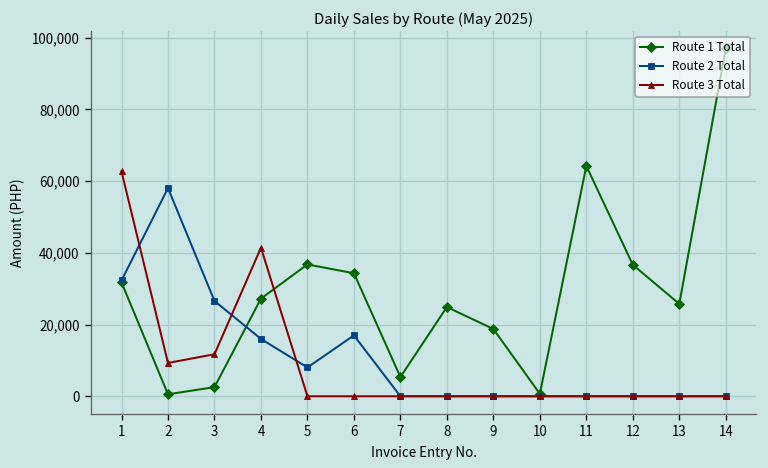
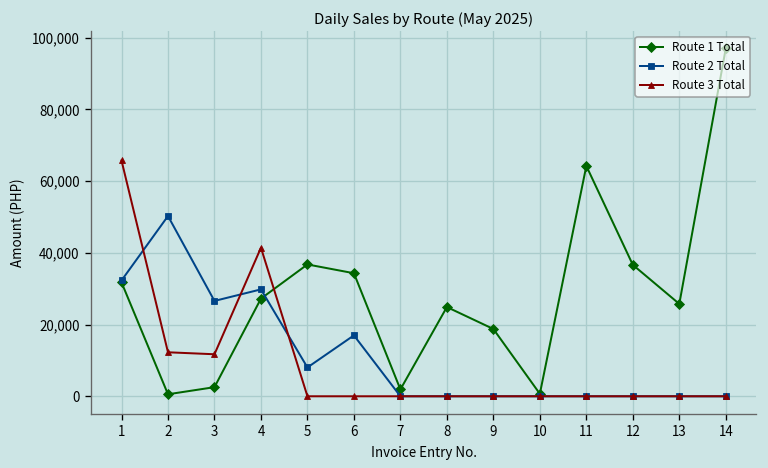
Route 3 Total, 1: 63,000 -> 66,000
Route 2 Total, 2: 58,000 -> 50,000
Route 3 Total, 2: 9,000 -> 12,000
Route 2 Total, 4: 16,000 -> 30,000
Route 1 Total, 7: 5,000 -> 2,000
